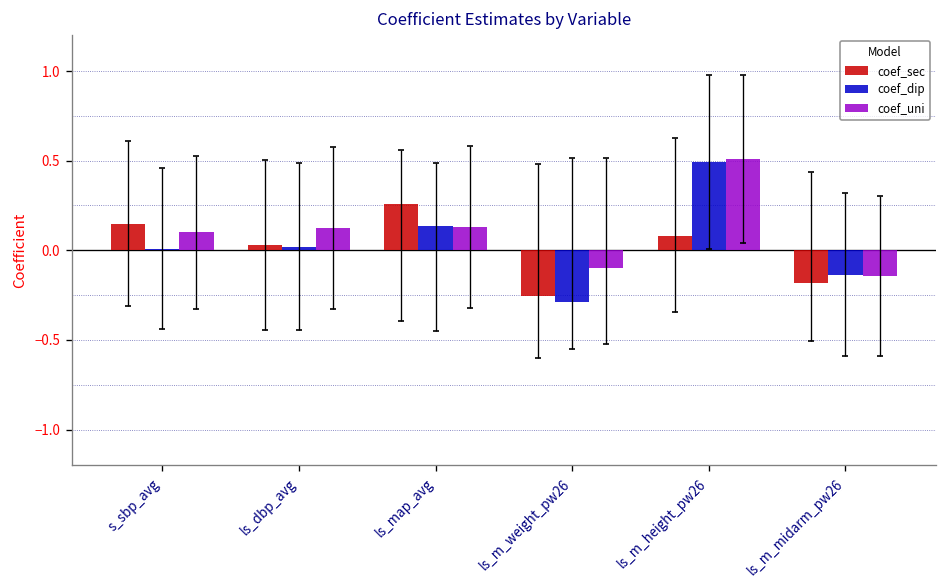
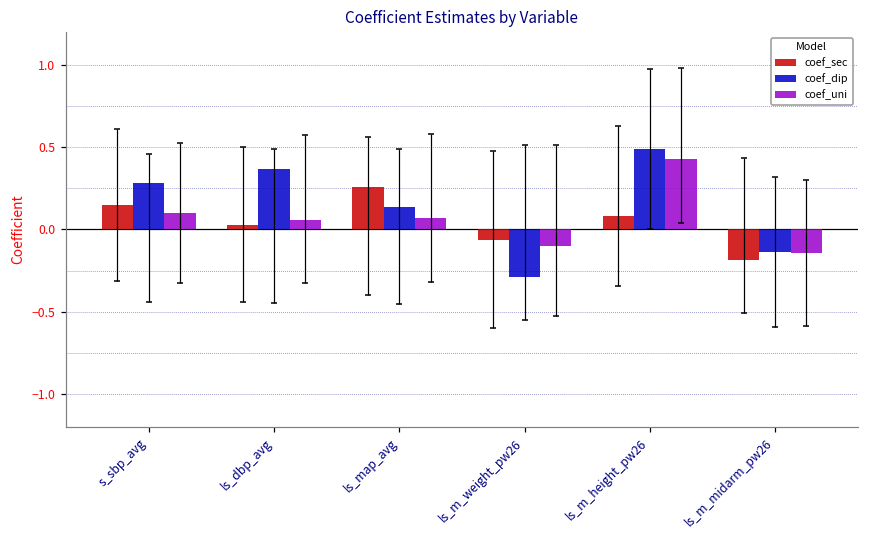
coef_dip, s_sbp_avg: 0.01 -> 0.28
coef_dip, ls_dbp_avg: 0.02 -> 0.37
coef_uni, ls_dbp_avg: 0.12 -> 0.06
coef_uni, ls_map_avg: 0.13 -> 0.07
coef_sec, ls_m_weight_pw26: -0.26 -> -0.06
coef_uni, ls_m_height_pw26: 0.51 -> 0.43
